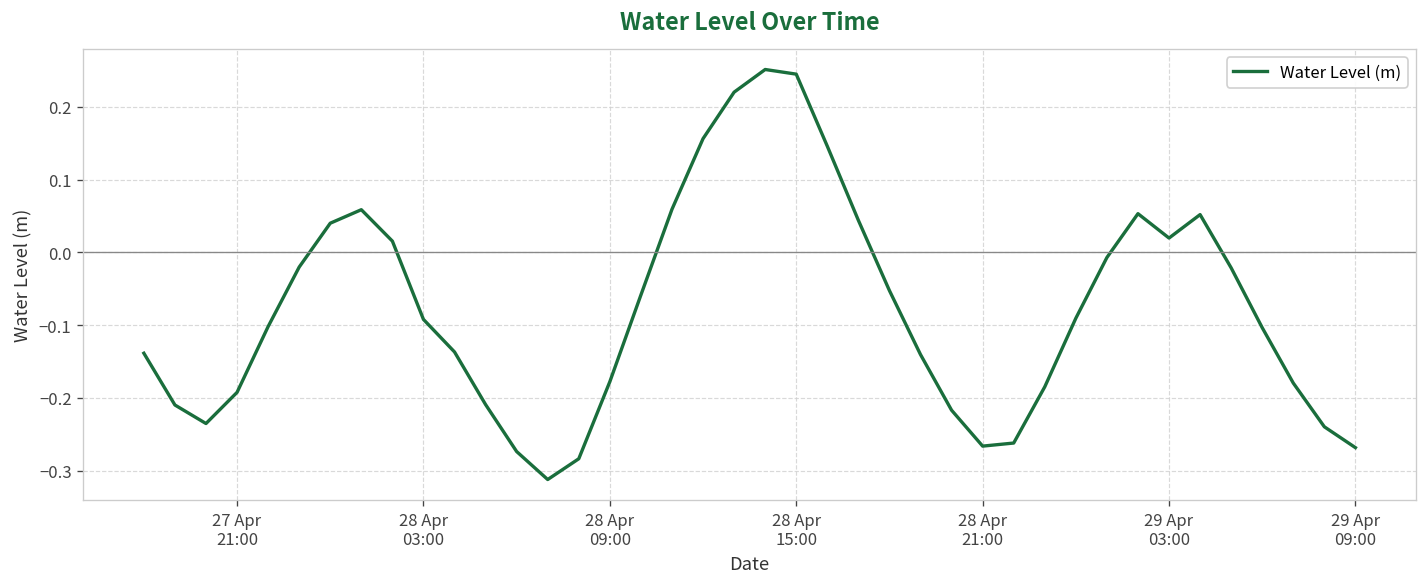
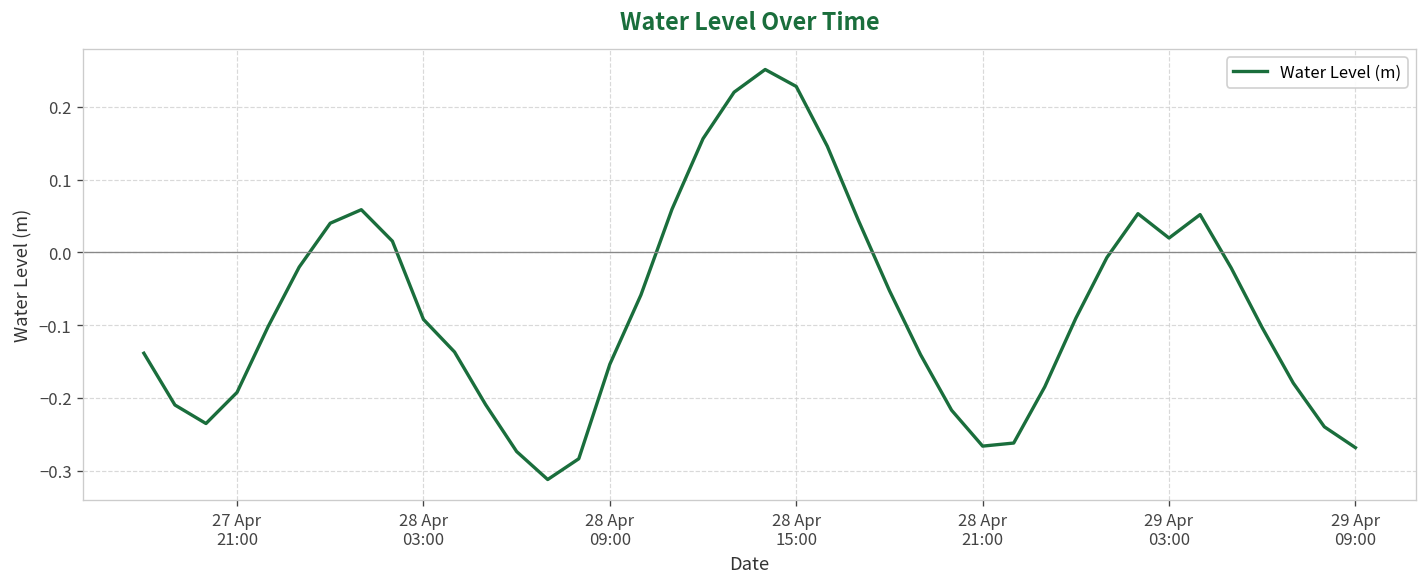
28 Apr 09:00: -0.18 -> -0.15
28 Apr 15:00: 0.25 -> 0.23
